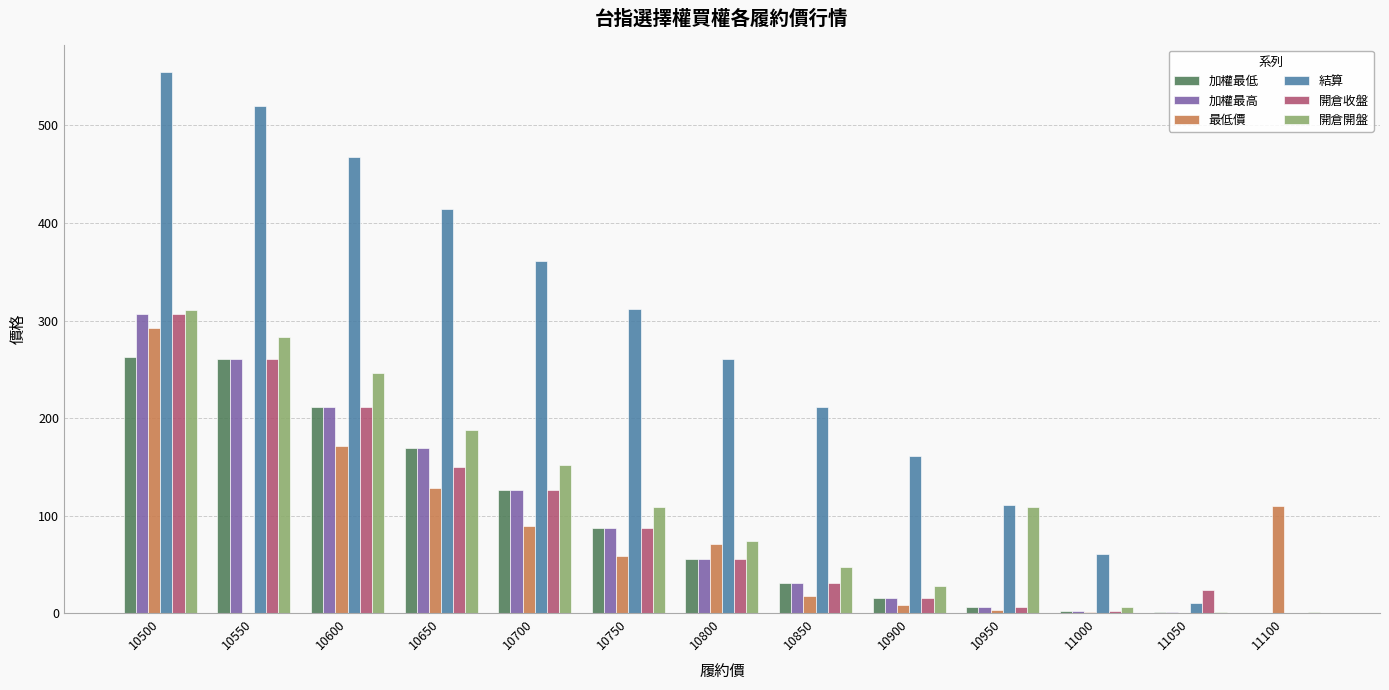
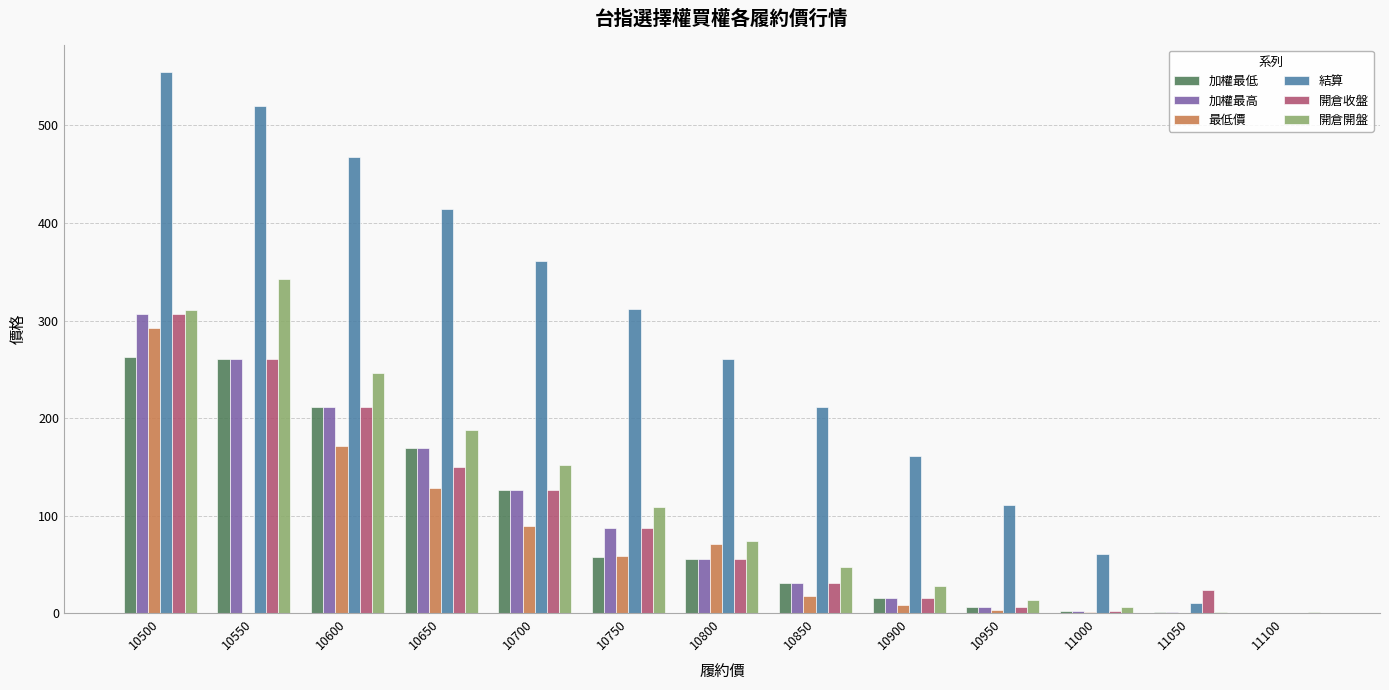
開倉開盤, 10550: 280 -> 340
加權最低, 10750: 90 -> 60
開倉開盤, 10950: 110 -> 10
最低價, 11100: 110 -> 0
